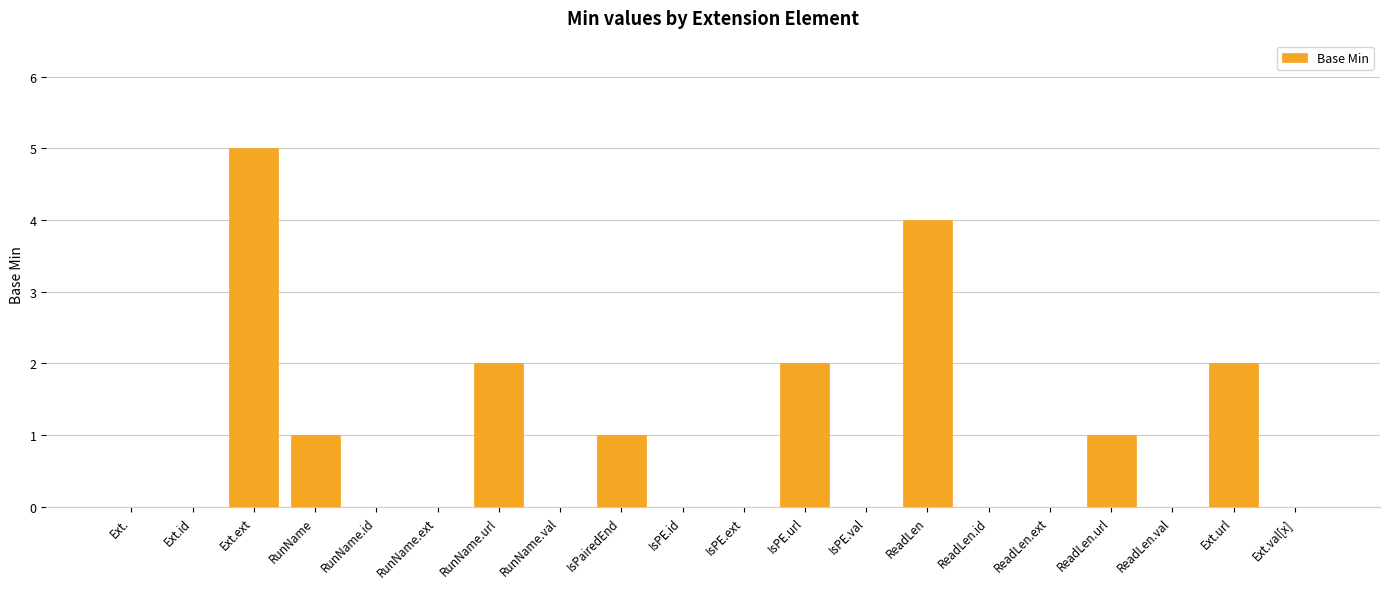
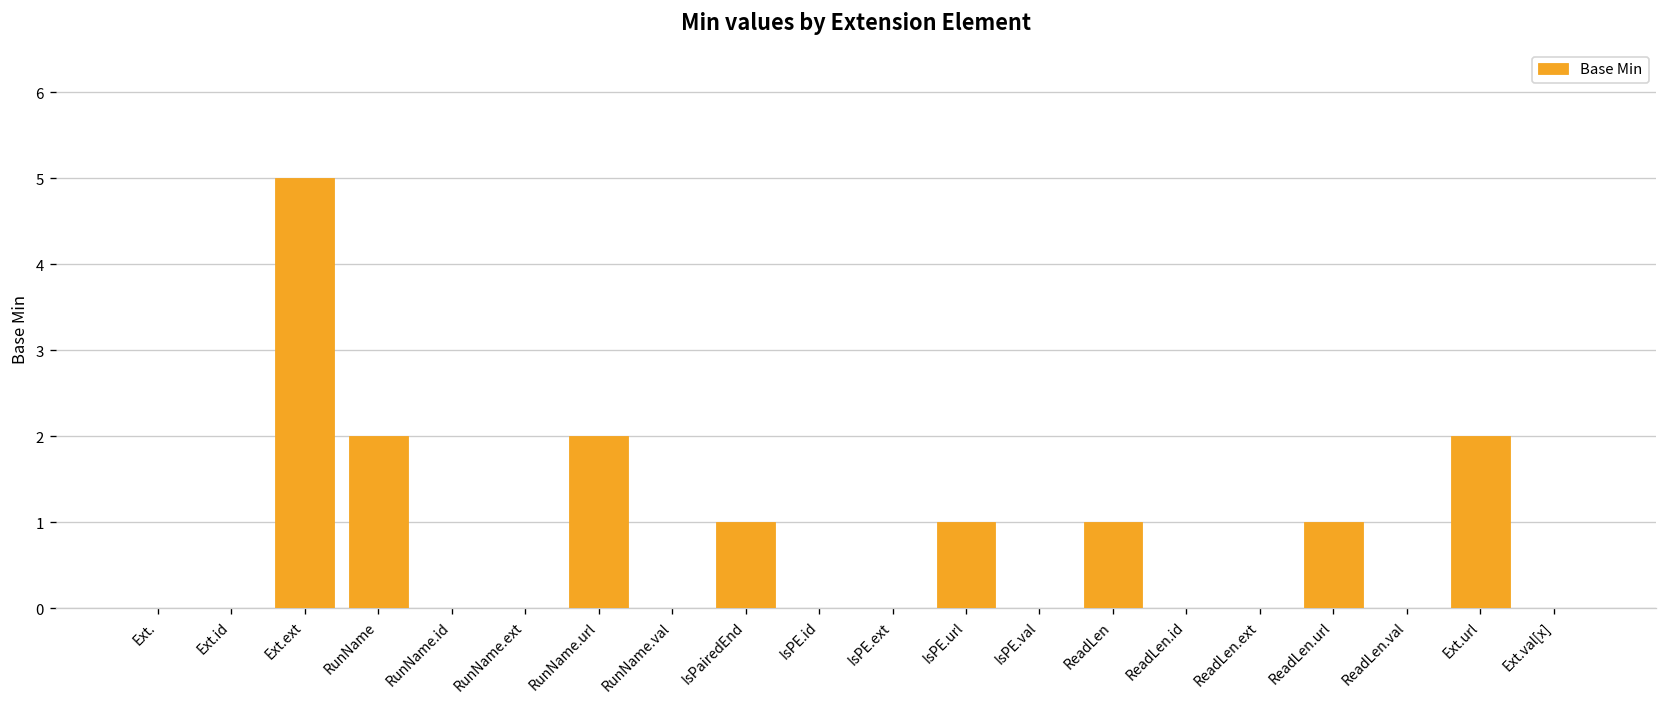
RunName: 1 -> 2
IsPE.url: 2 -> 1
ReadLen: 4 -> 1
